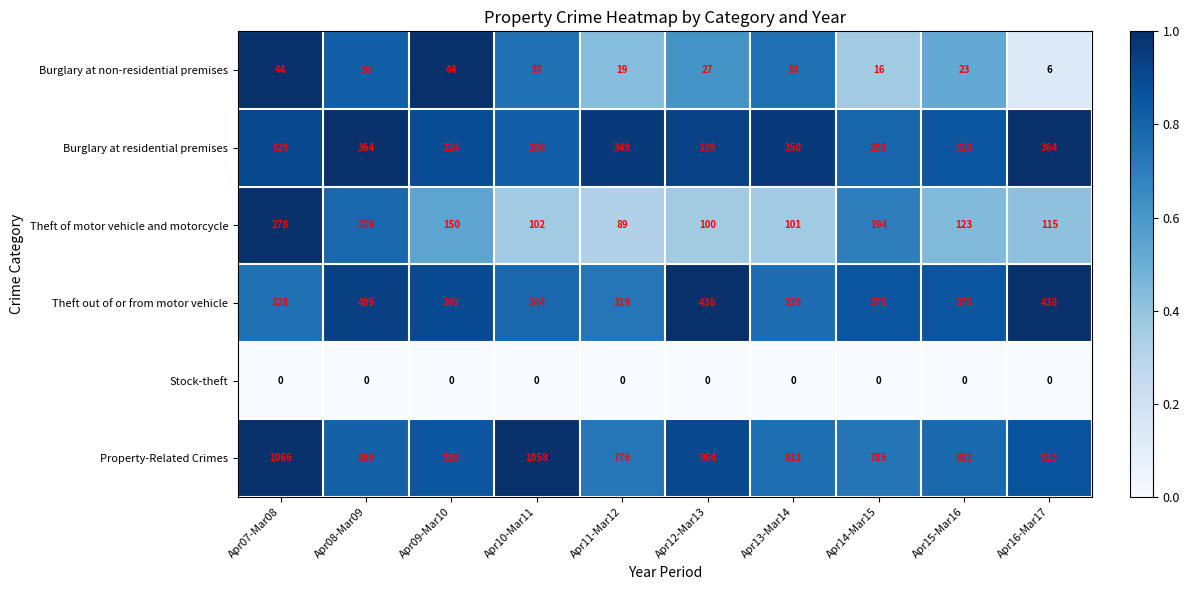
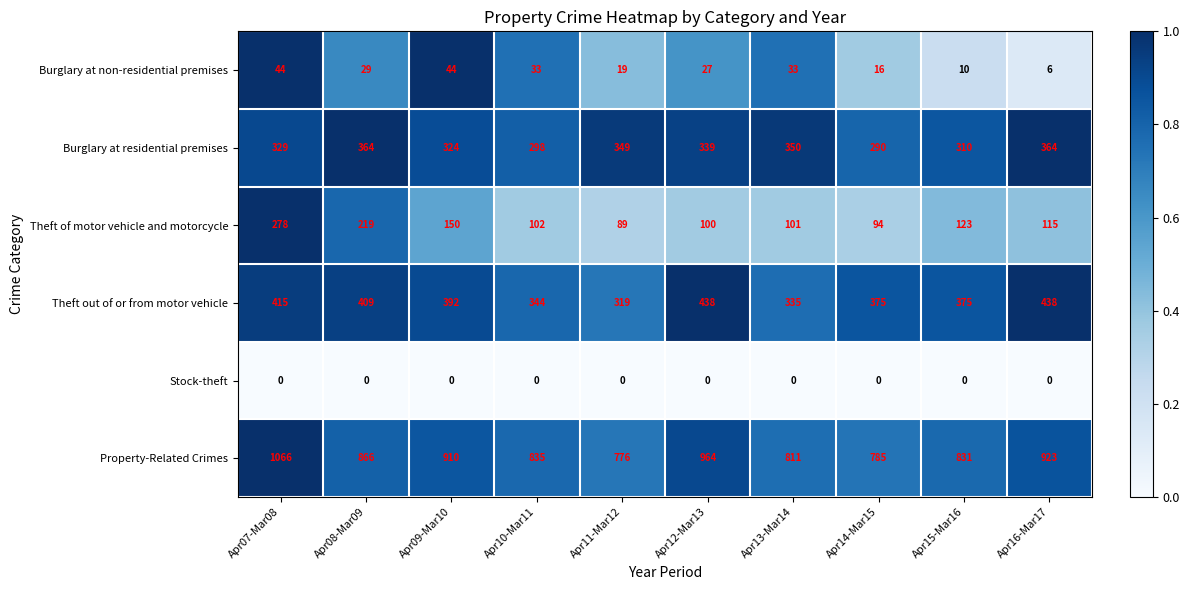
Burglary at non-residential premises, Apr08-Mar09: 36 -> 29
Burglary at non-residential premises, Apr15-Mar16: 23 -> 10
Theft of motor vehicle and motorcycle, Apr14-Mar15: 194 -> 94
Theft out of or from motor vehicle, Apr07-Mar08: 328 -> 415
Property-Related Crimes, Apr10-Mar11: 1058 -> 835
